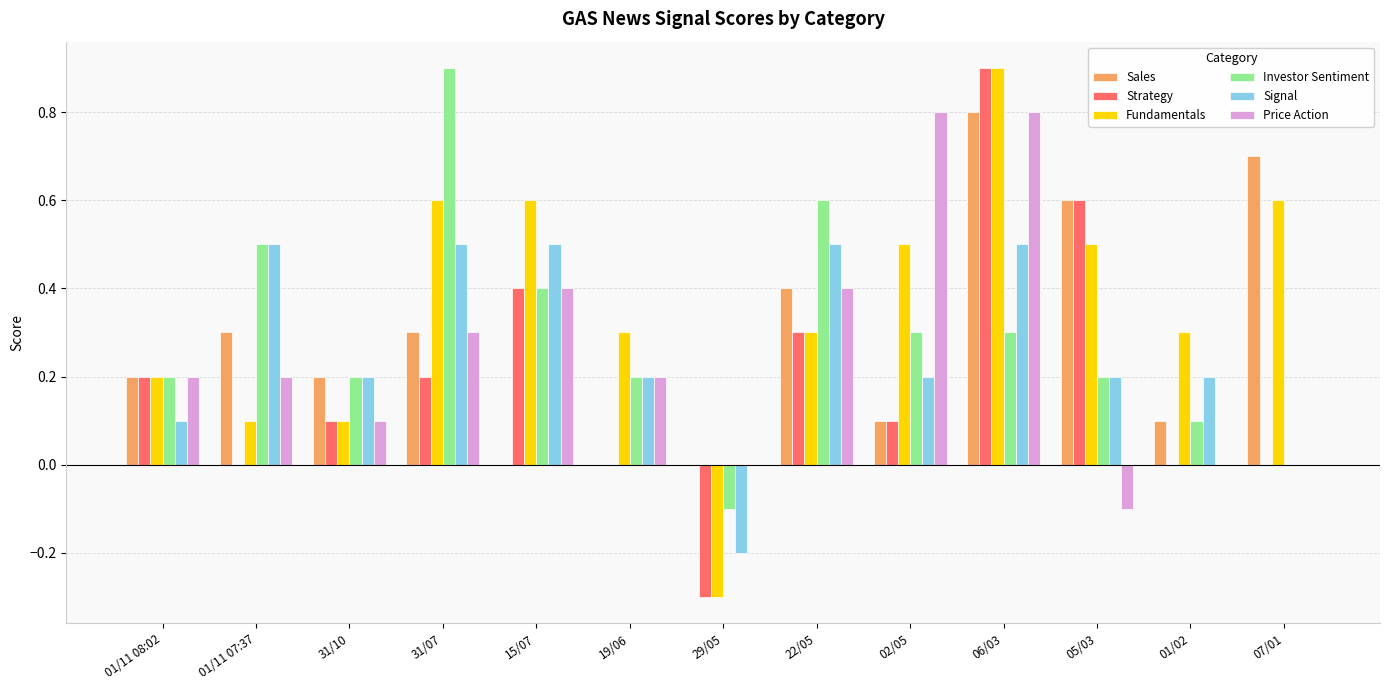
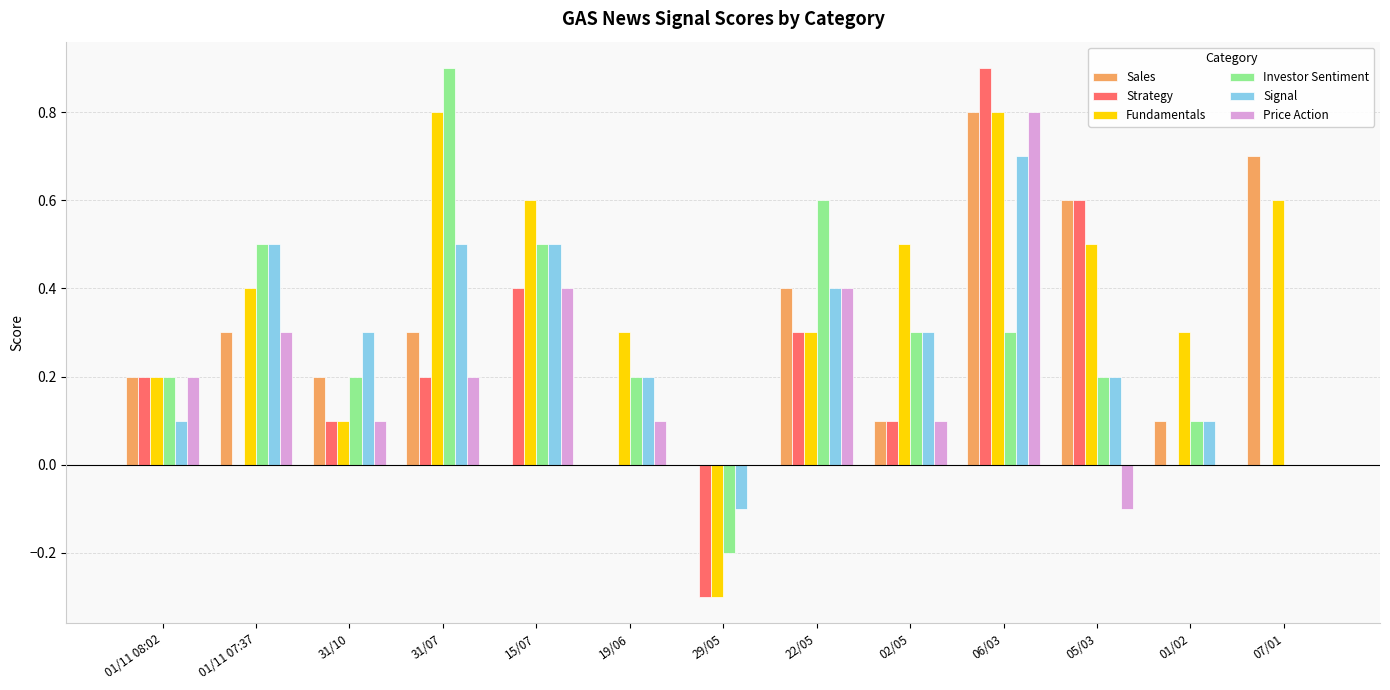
Fundamentals, 01/11 07:37: 0.1 -> 0.4
Price Action, 01/11 07:37: 0.2 -> 0.3
Signal, 31/10: 0.2 -> 0.3
Fundamentals, 31/07: 0.6 -> 0.8
Price Action, 31/07: 0.3 -> 0.2
Investor Sentiment, 15/07: 0.4 -> 0.5
Price Action, 19/06: 0.2 -> 0.1
Investor Sentiment, 29/05: -0.1 -> -0.2
Signal, 29/05: -0.2 -> -0.1
Signal, 22/05: 0.5 -> 0.4
Signal, 02/05: 0.2 -> 0.3
Price Action, 02/05: 0.8 -> 0.1
Fundamentals, 06/03: 0.9 -> 0.8
Signal, 06/03: 0.5 -> 0.7
Signal, 01/02: 0.2 -> 0.1
